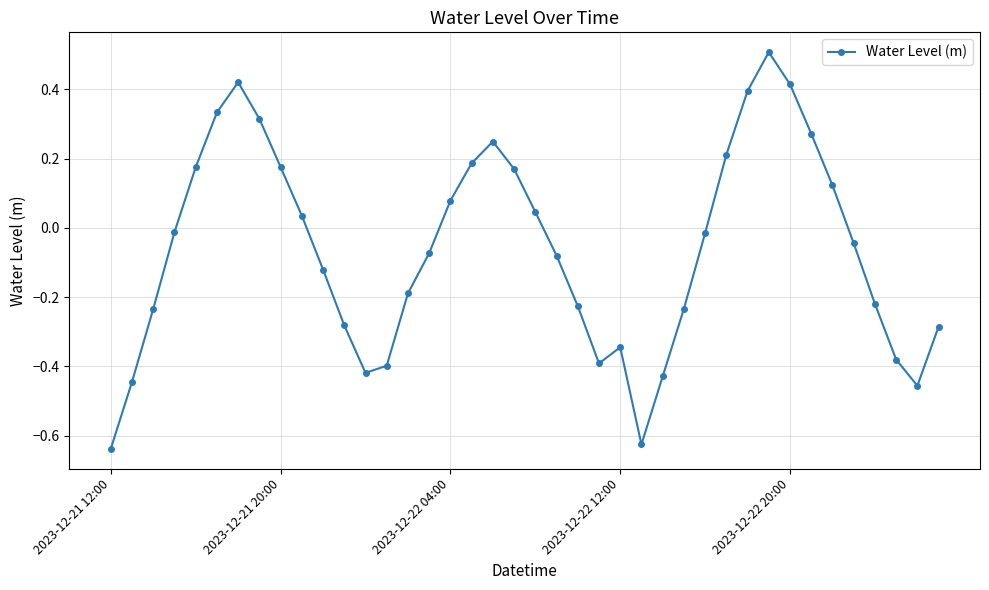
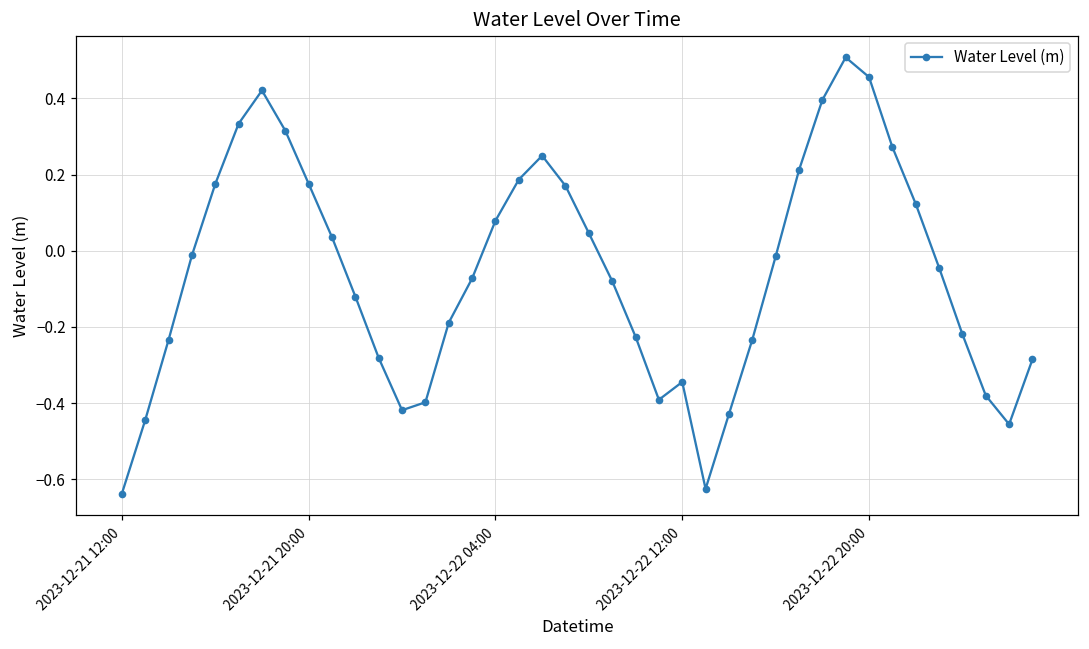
2023-12-22 20:00: 0.41 -> 0.46
